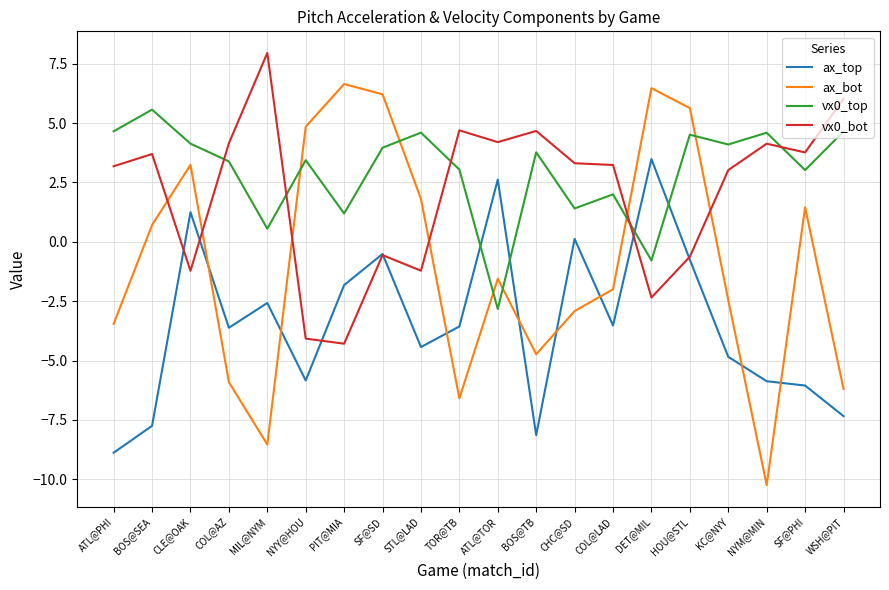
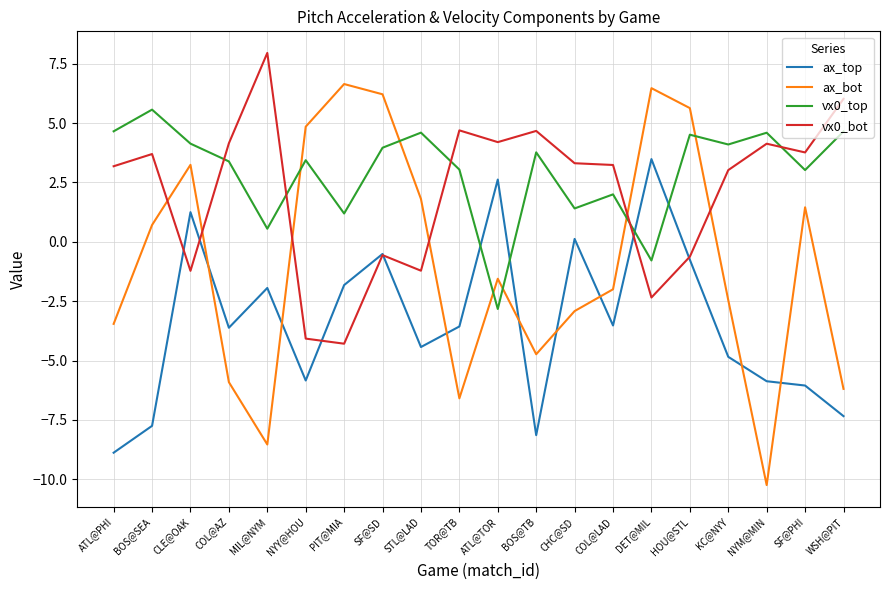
ax_top, MIL@NYM: -2.6 -> -1.9
